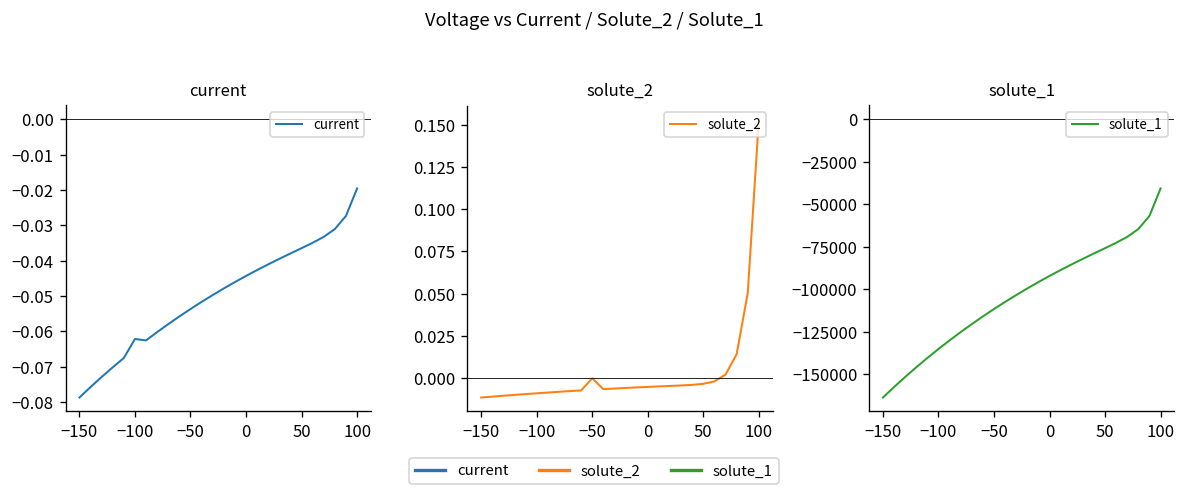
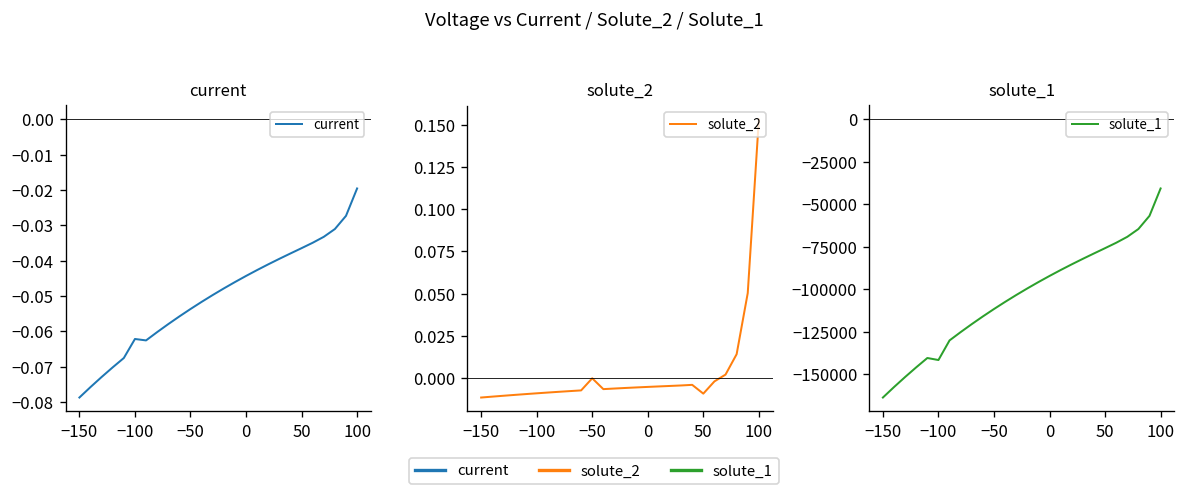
solute_2, 50: -0.003 -> -0.009
solute_1, −100: -135000 -> -142000
